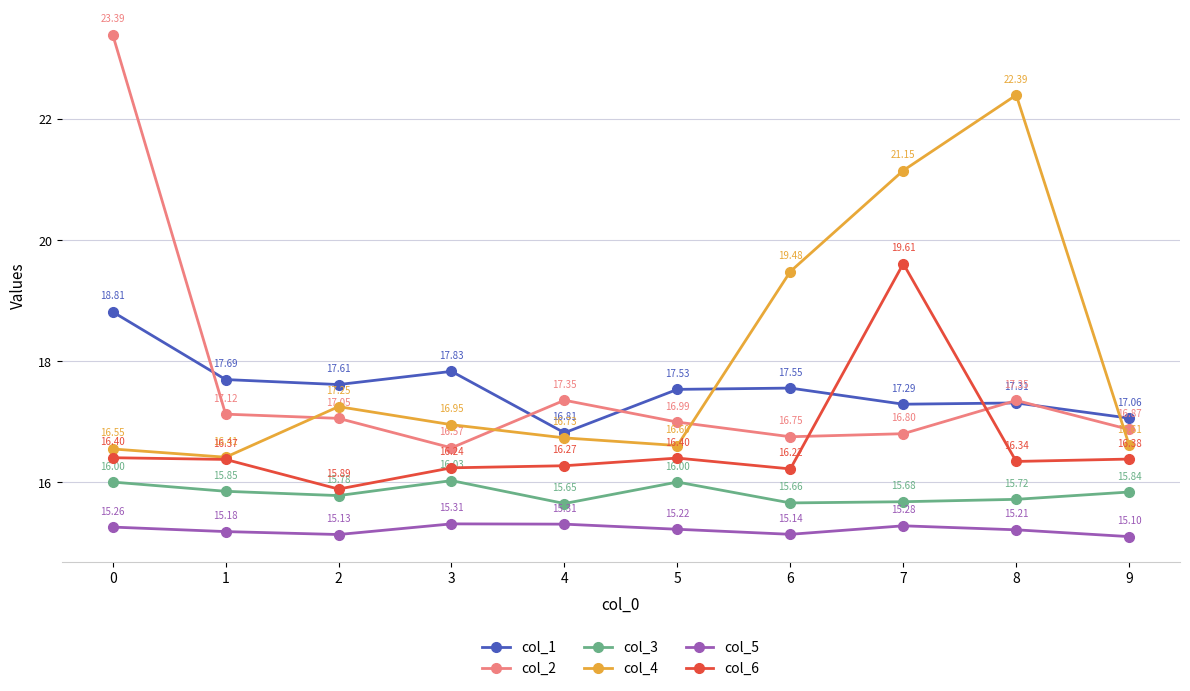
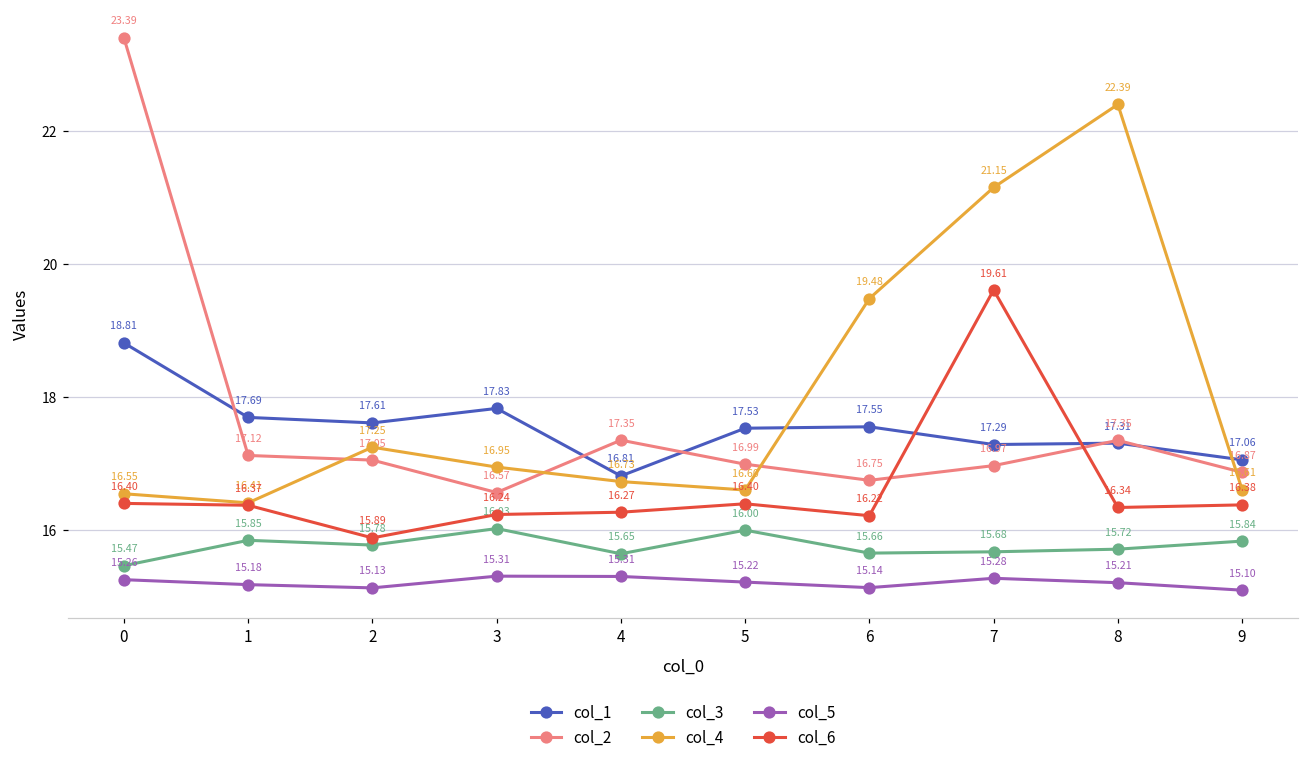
col_3, 0: 16.00 -> 15.47
col_2, 7: 16.80 -> 16.97
